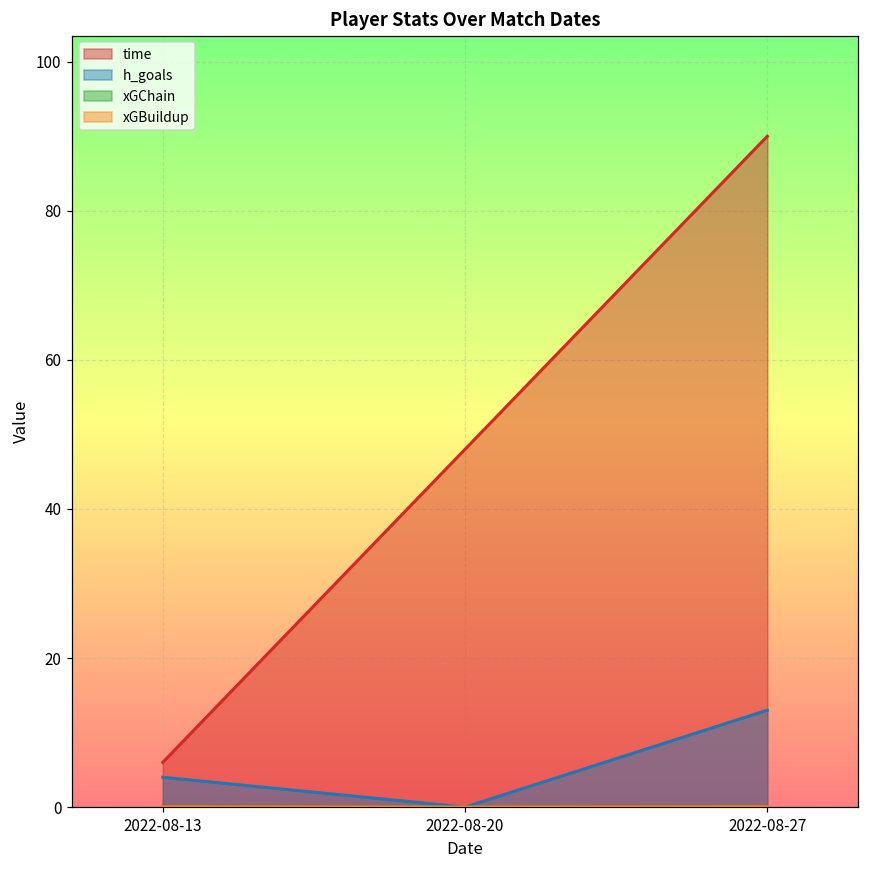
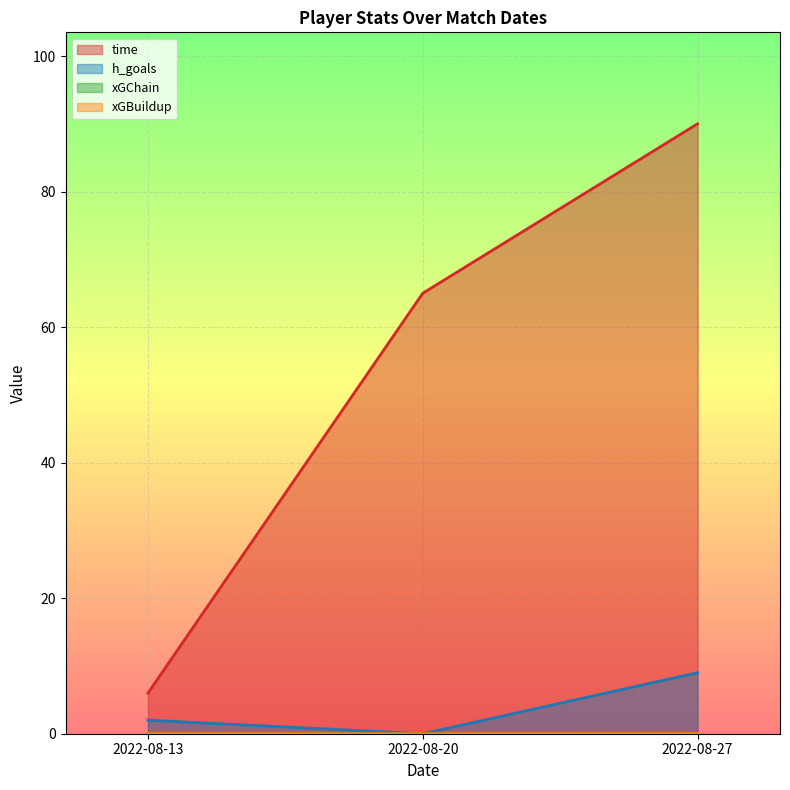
h_goals, 2022-08-13: 4 -> 2
time, 2022-08-20: 48 -> 65
h_goals, 2022-08-27: 13 -> 9
